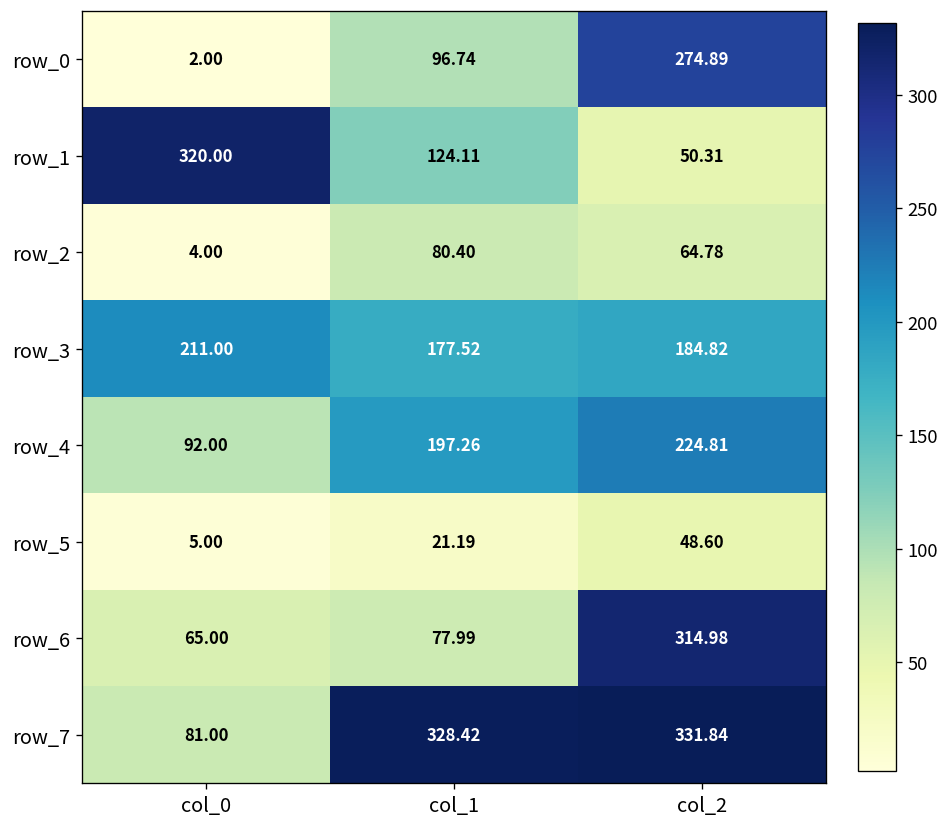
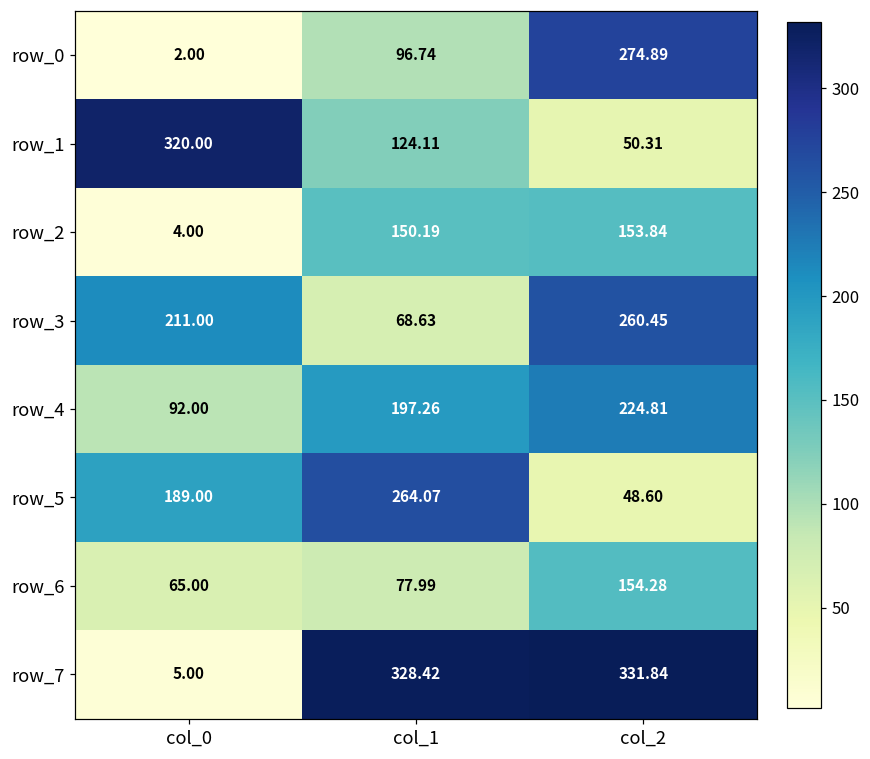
row_2, col_1: 80.40 -> 150.19
row_2, col_2: 64.78 -> 153.84
row_3, col_1: 177.52 -> 68.63
row_3, col_2: 184.82 -> 260.45
row_5, col_0: 5.00 -> 189.00
row_5, col_1: 21.19 -> 264.07
row_6, col_2: 314.98 -> 154.28
row_7, col_0: 81.00 -> 5.00
